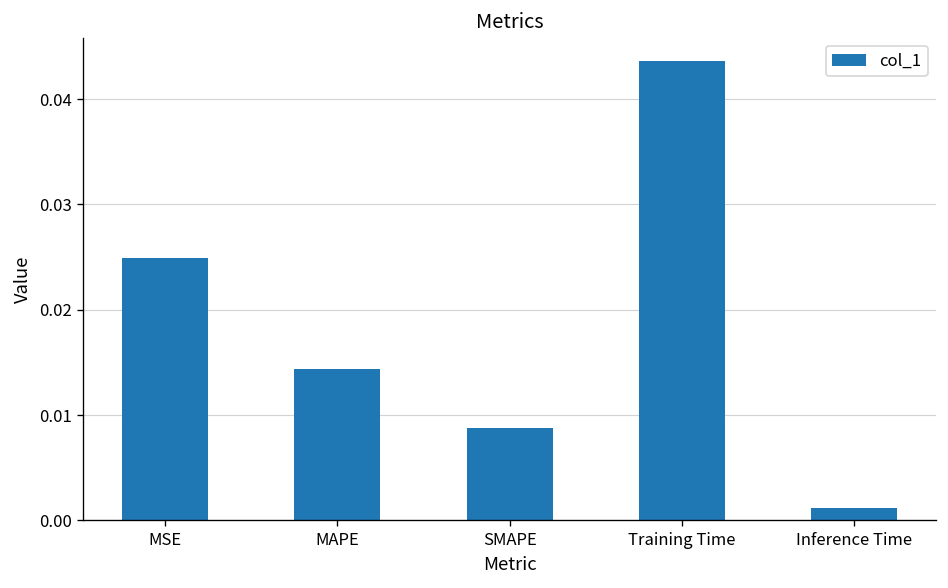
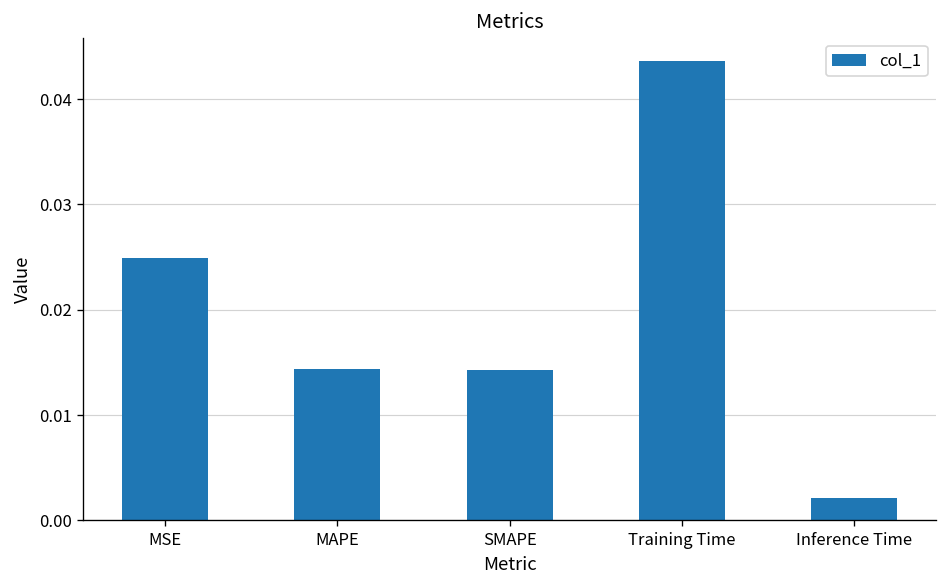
SMAPE: 0.009 -> 0.014
Inference Time: 0.001 -> 0.002
